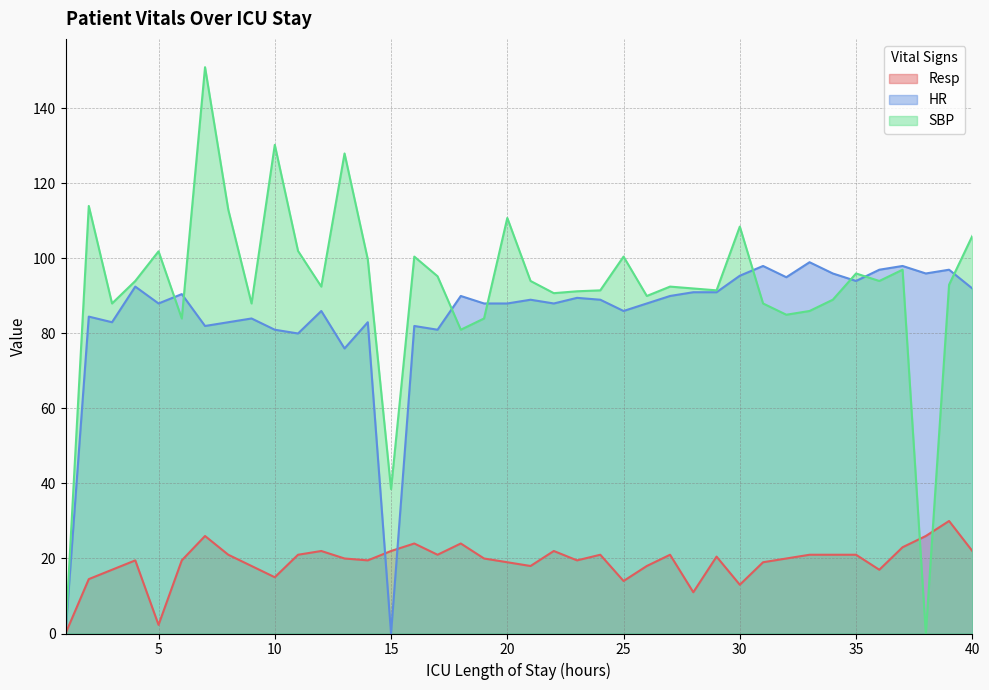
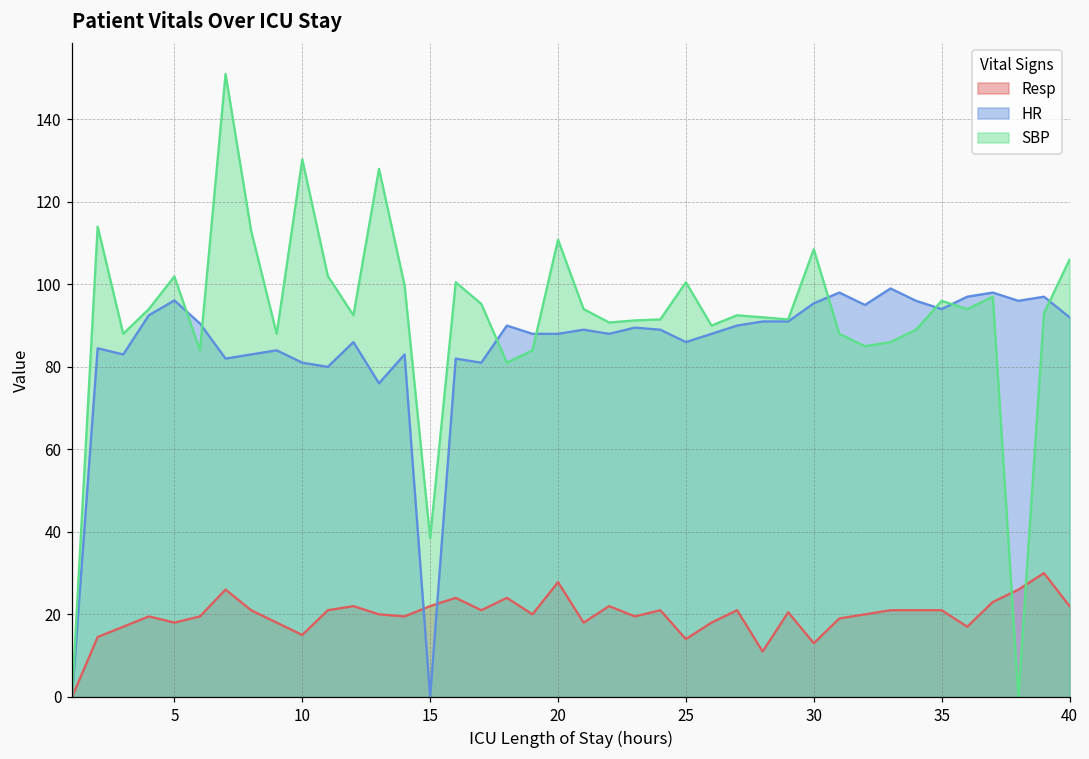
Resp, 5: 2 -> 18
HR, 5: 88 -> 96
Resp, 20: 19 -> 28
